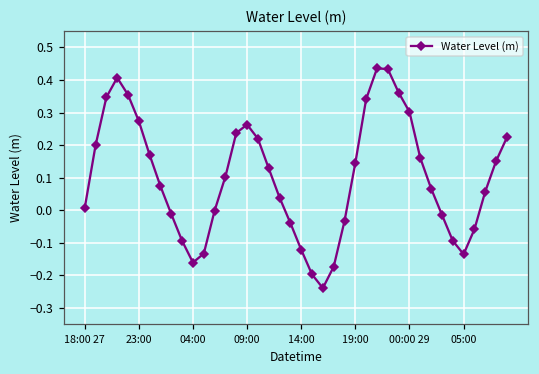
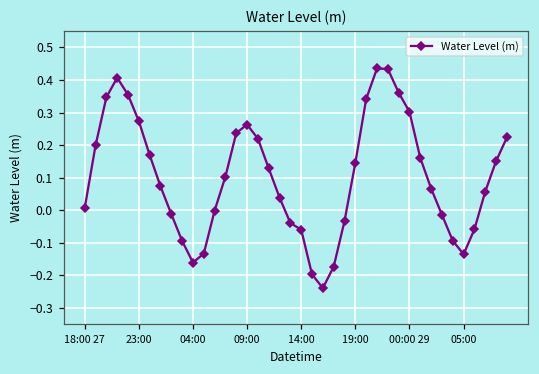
14:00: -0.12 -> -0.06
